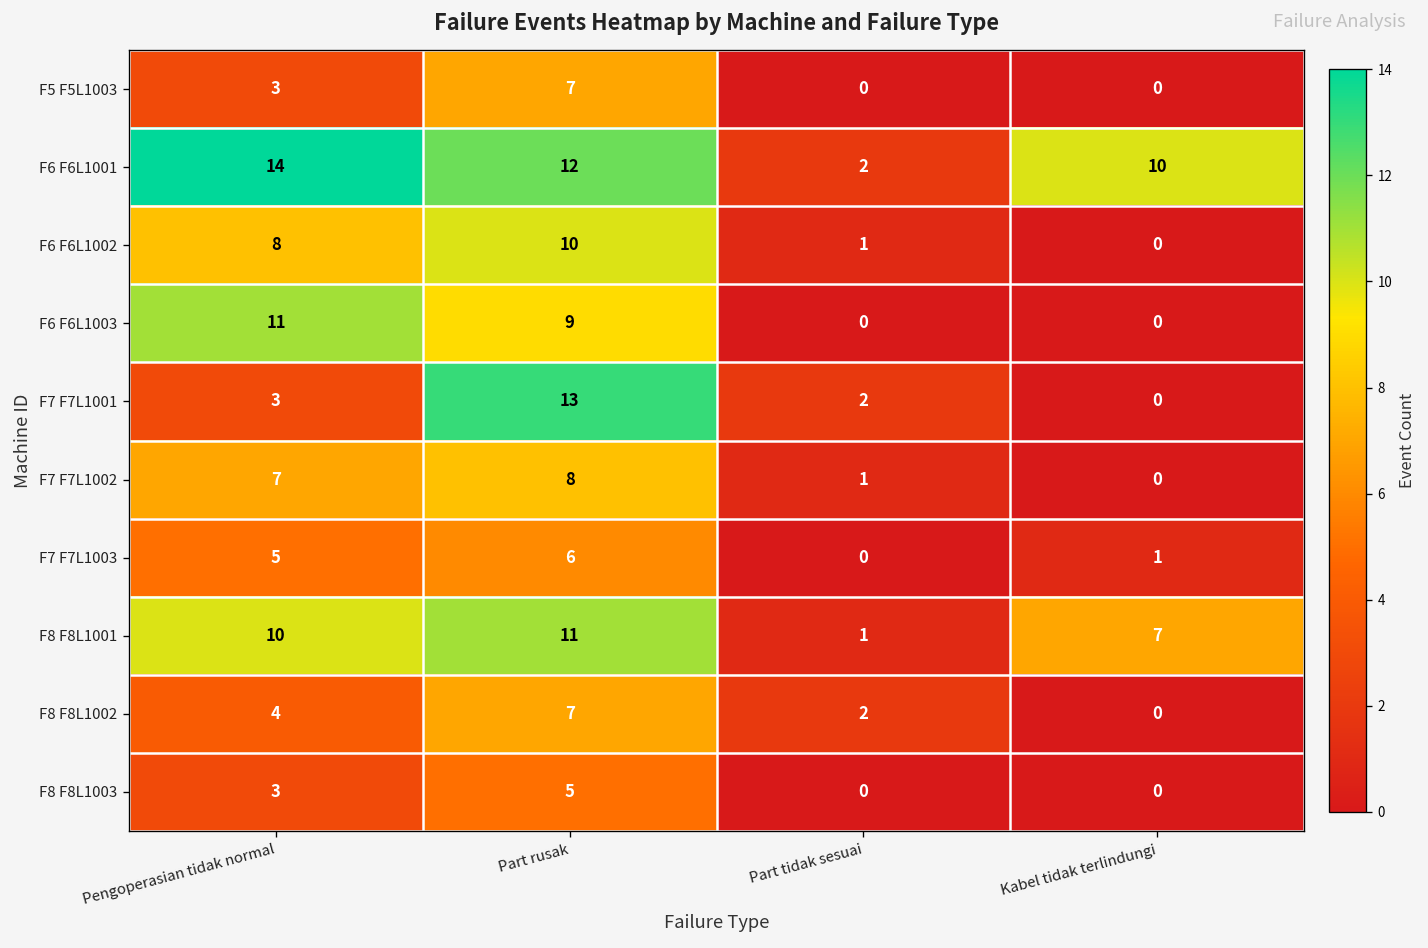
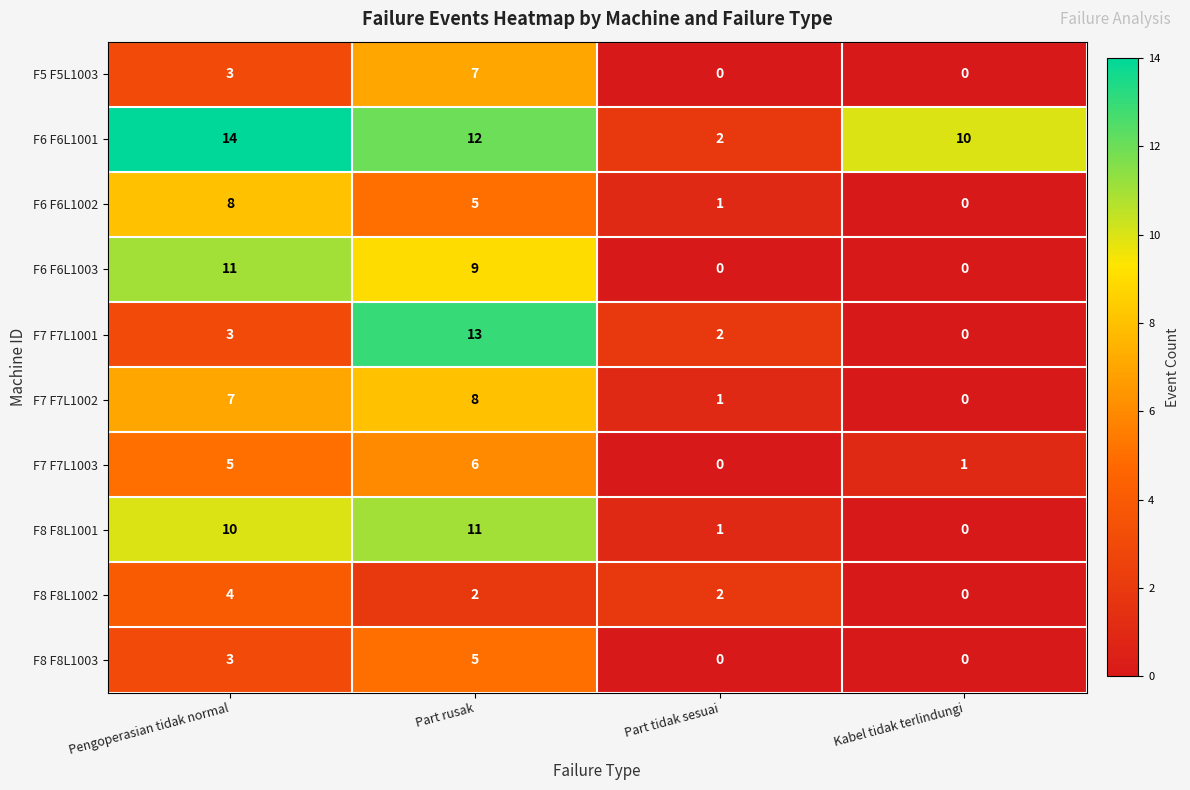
F6 F6L1002, Part rusak: 10 -> 5
F8 F8L1001, Kabel tidak terlindungi: 7 -> 0
F8 F8L1002, Part rusak: 7 -> 2
